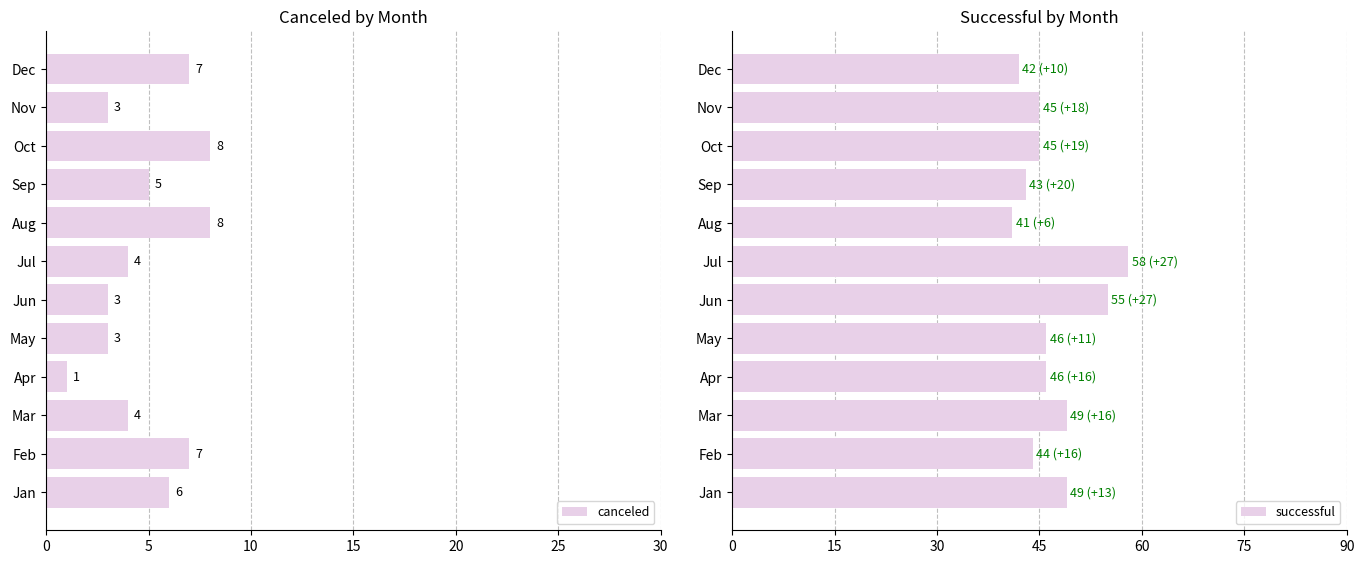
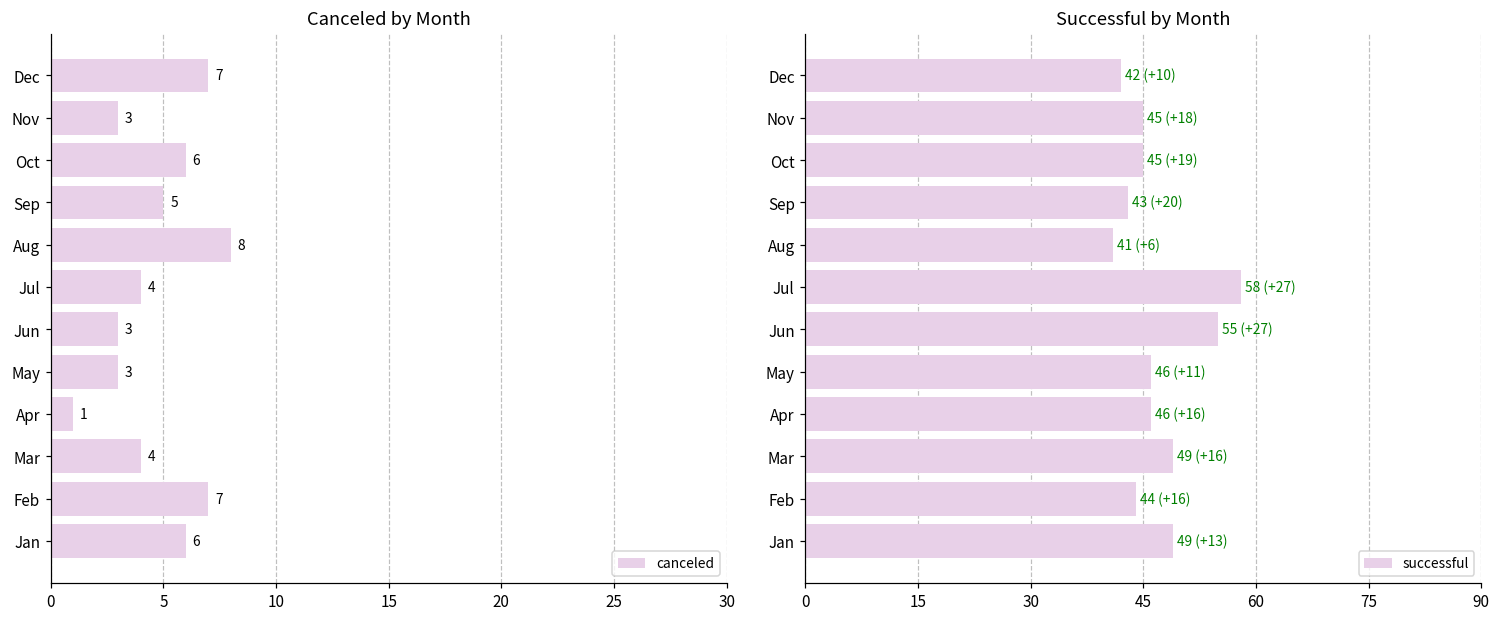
Canceled by Month, Oct: 8 -> 6
